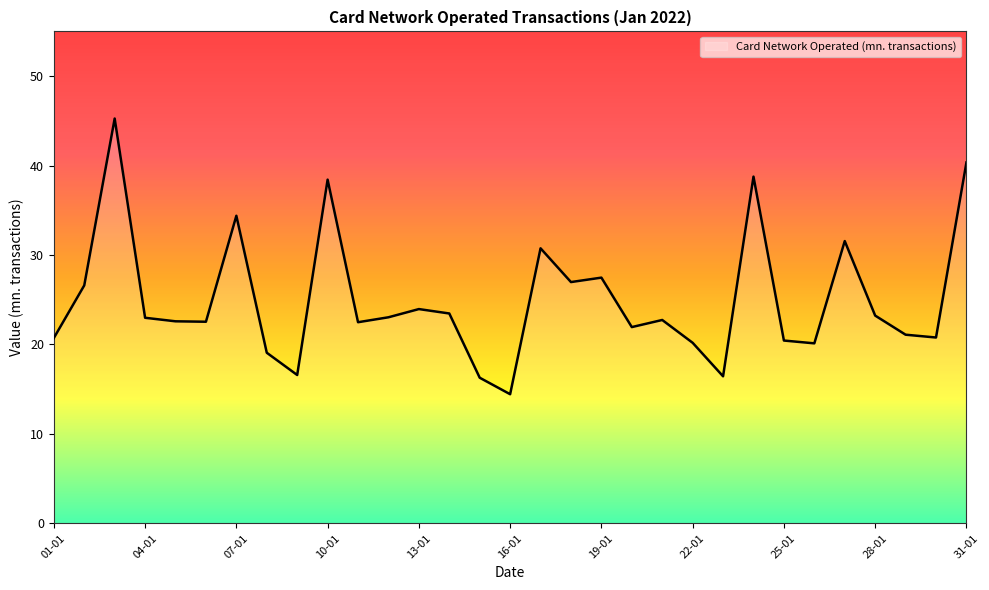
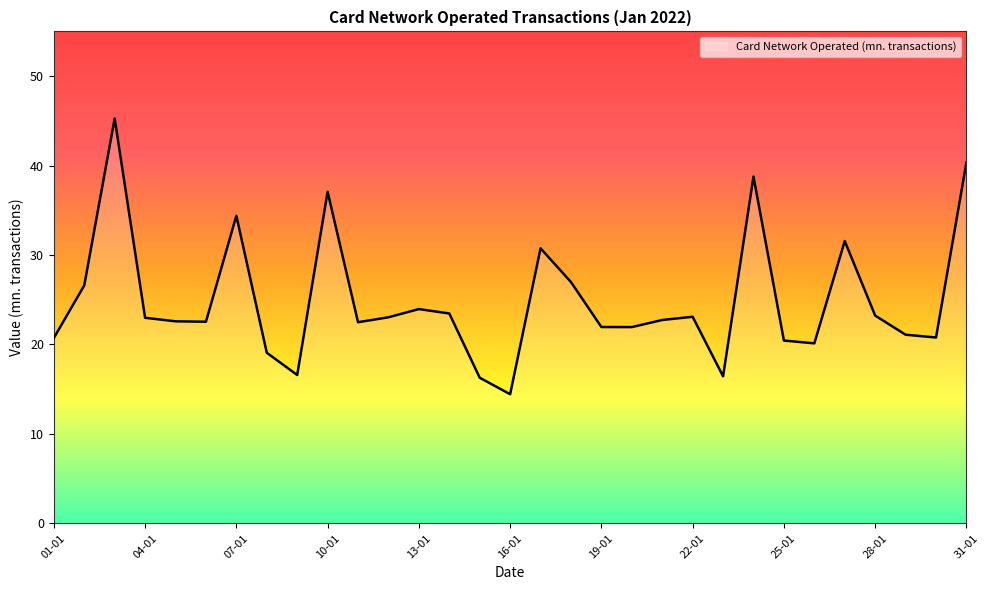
10-01: 38 -> 37
19-01: 27 -> 22
22-01: 20 -> 23
